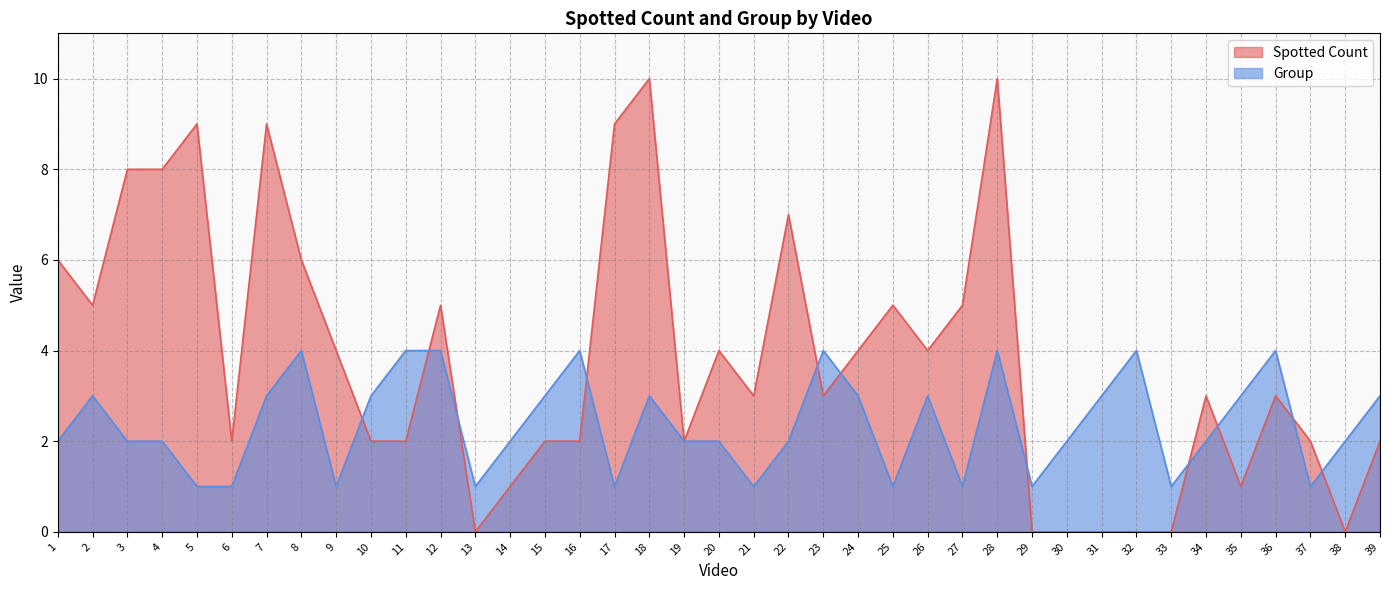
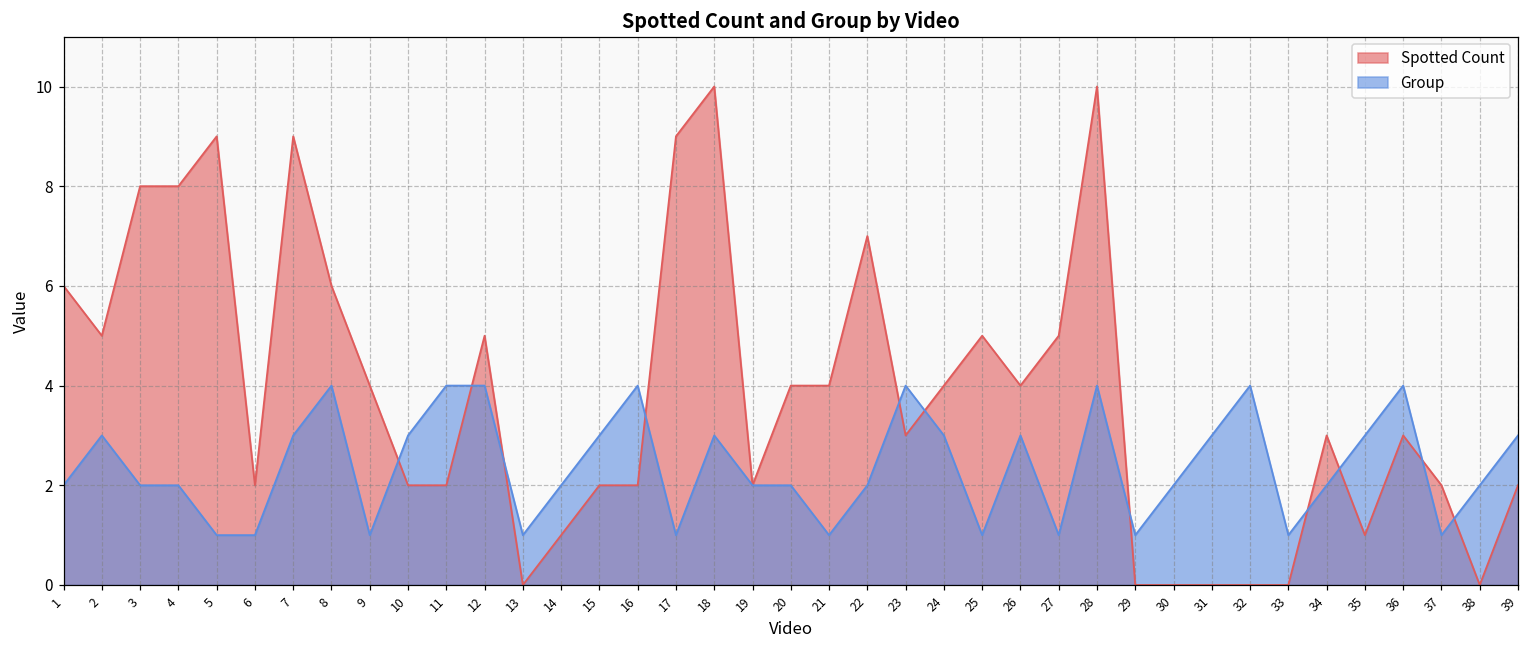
Spotted Count, 21: 3 -> 4
